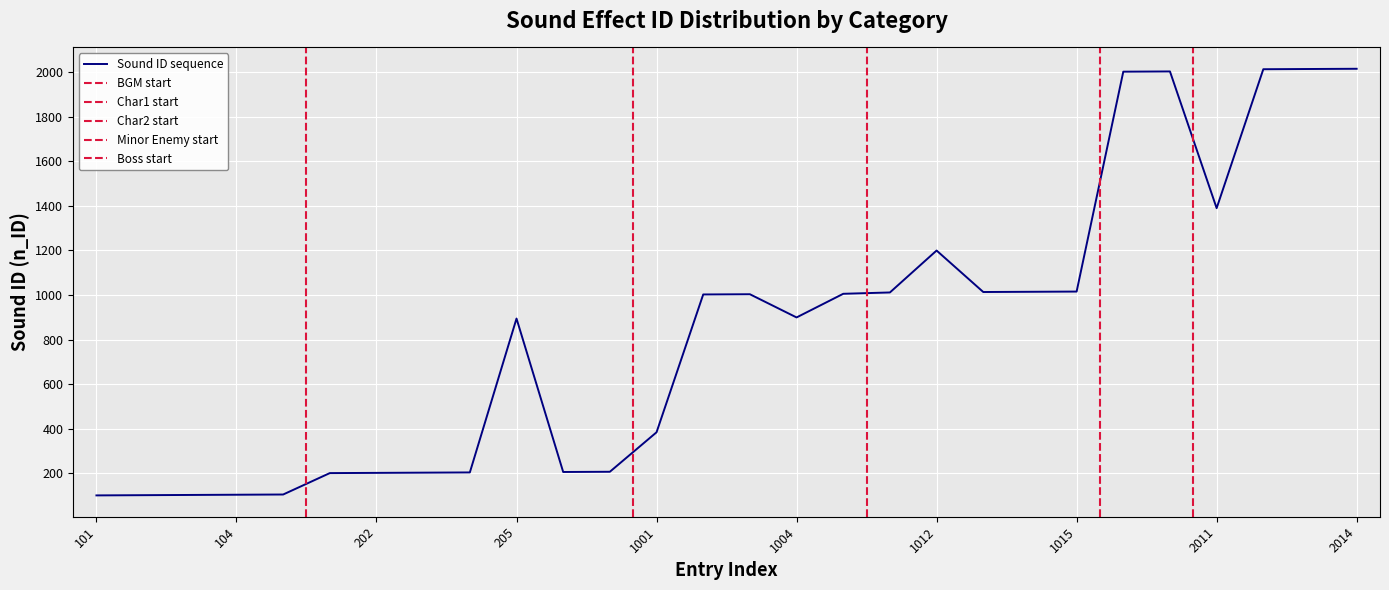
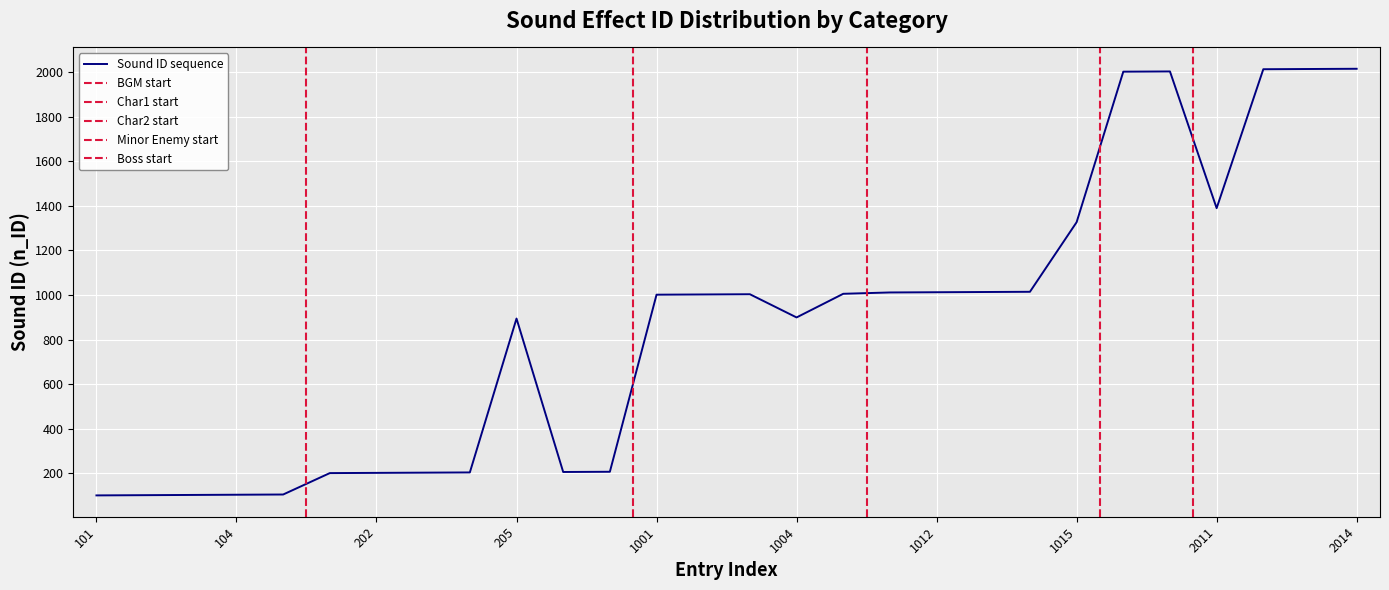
1001: 380 -> 1000
1012: 1200 -> 1010
1015: 1020 -> 1330
